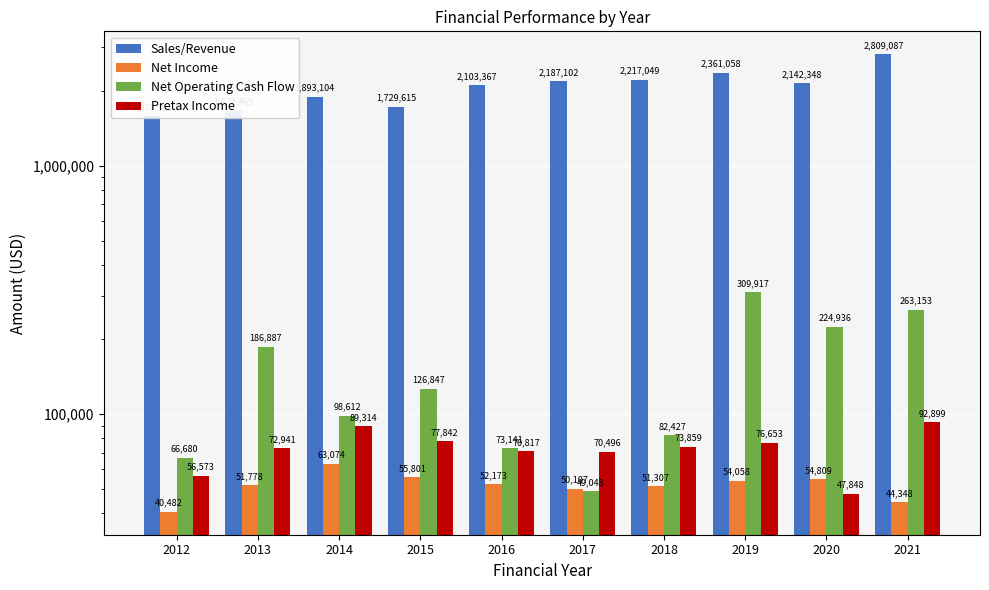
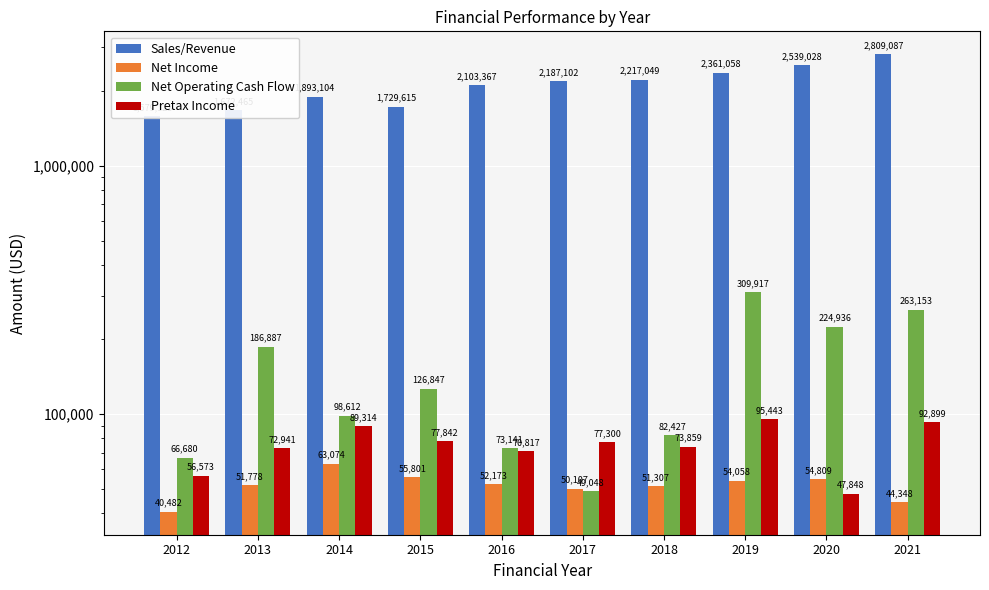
Pretax Income, 2017: 70,496 -> 77,300
Pretax Income, 2019: 76,653 -> 95,443
Sales/Revenue, 2020: 2,142,348 -> 2,539,028
